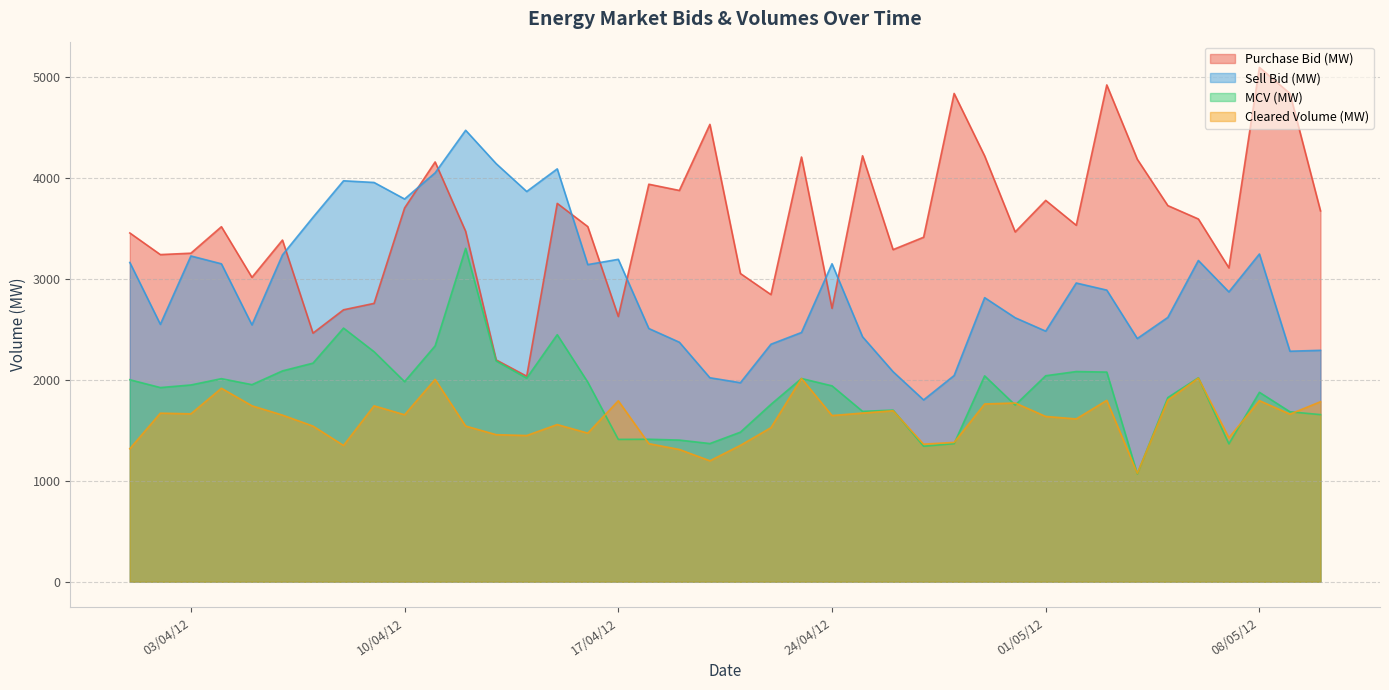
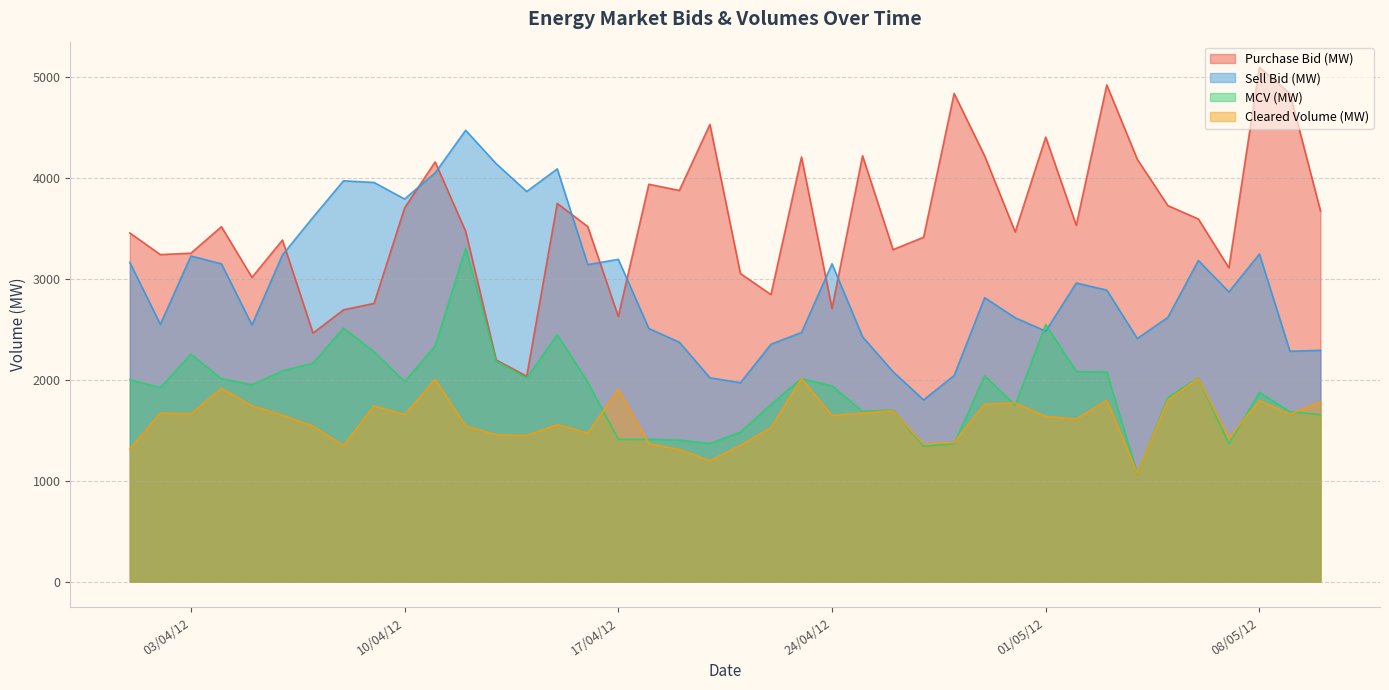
MCV (MW), 03/04/12: 1950 -> 2260
Cleared Volume (MW), 17/04/12: 1790 -> 1910
Purchase Bid (MW), 01/05/12: 3780 -> 4410
MCV (MW), 01/05/12: 2040 -> 2550
